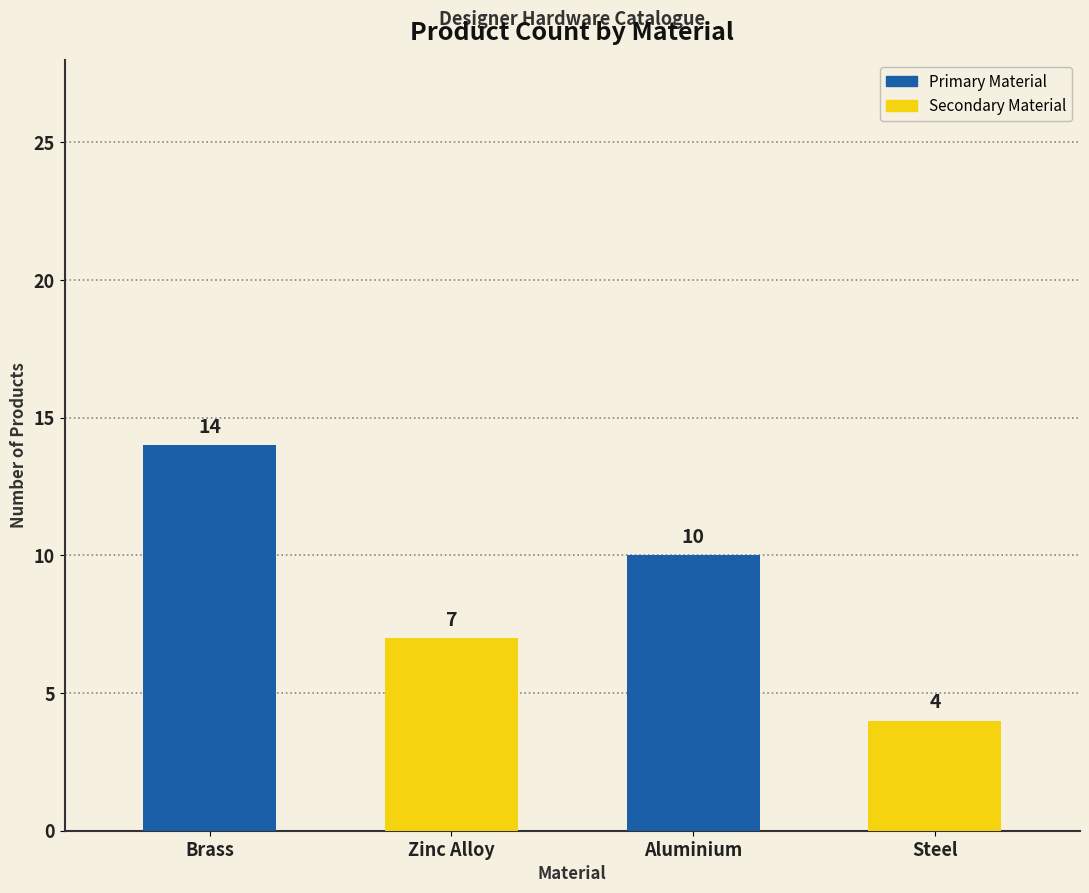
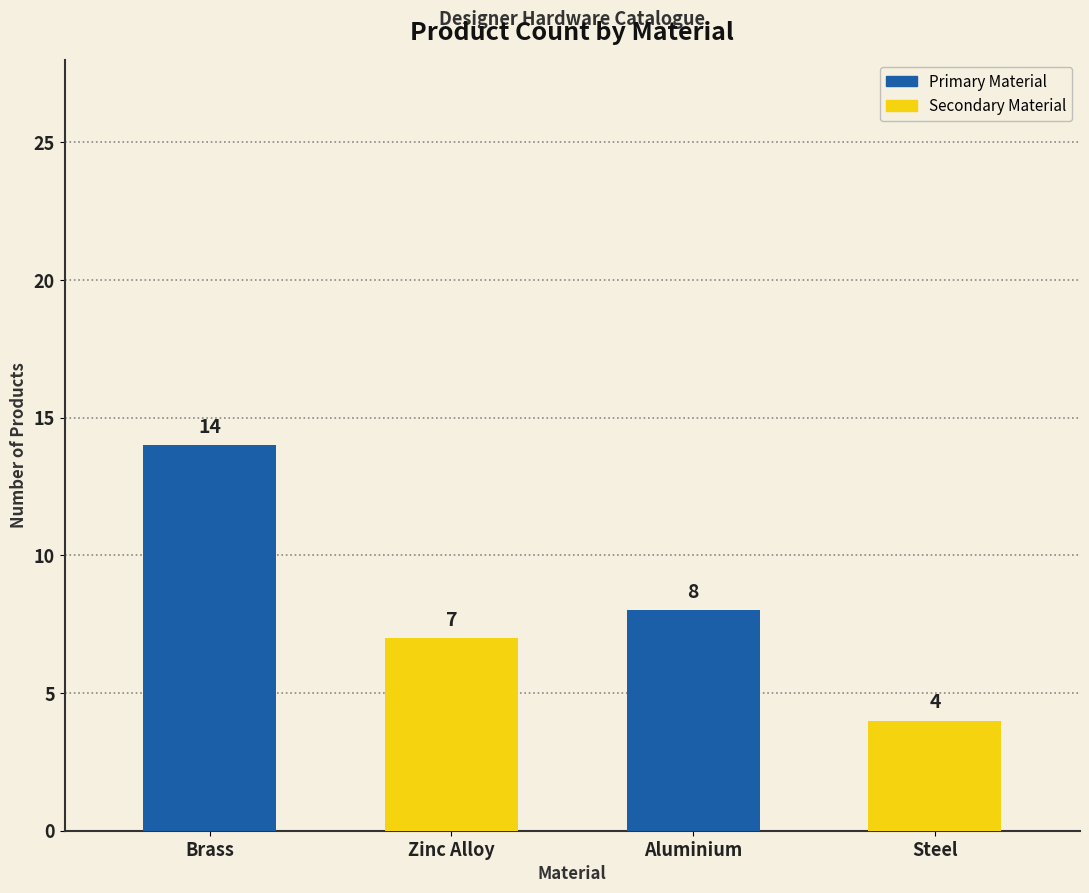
Aluminium: 10 -> 8
